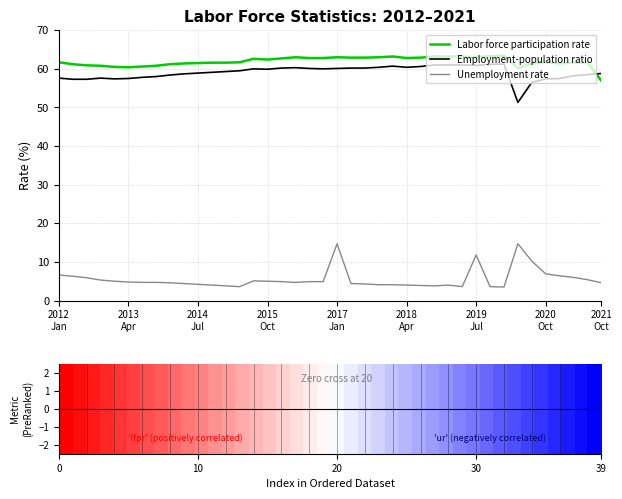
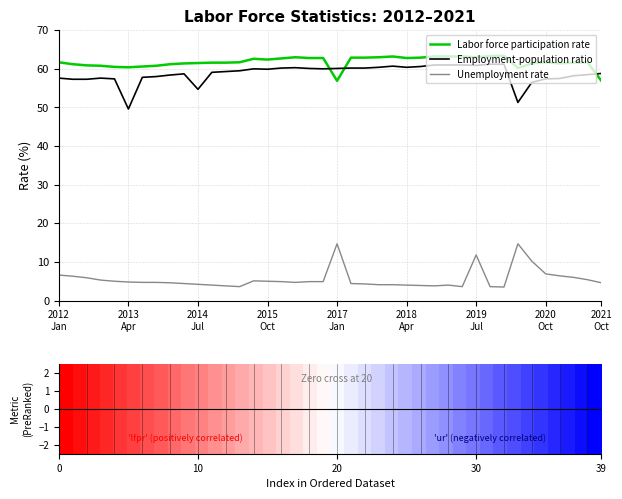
Employment-population ratio, 2013 Apr: 58 -> 50
Employment-population ratio, 2014 Jul: 59 -> 55
Labor force participation rate, 2017 Jan: 63 -> 57
